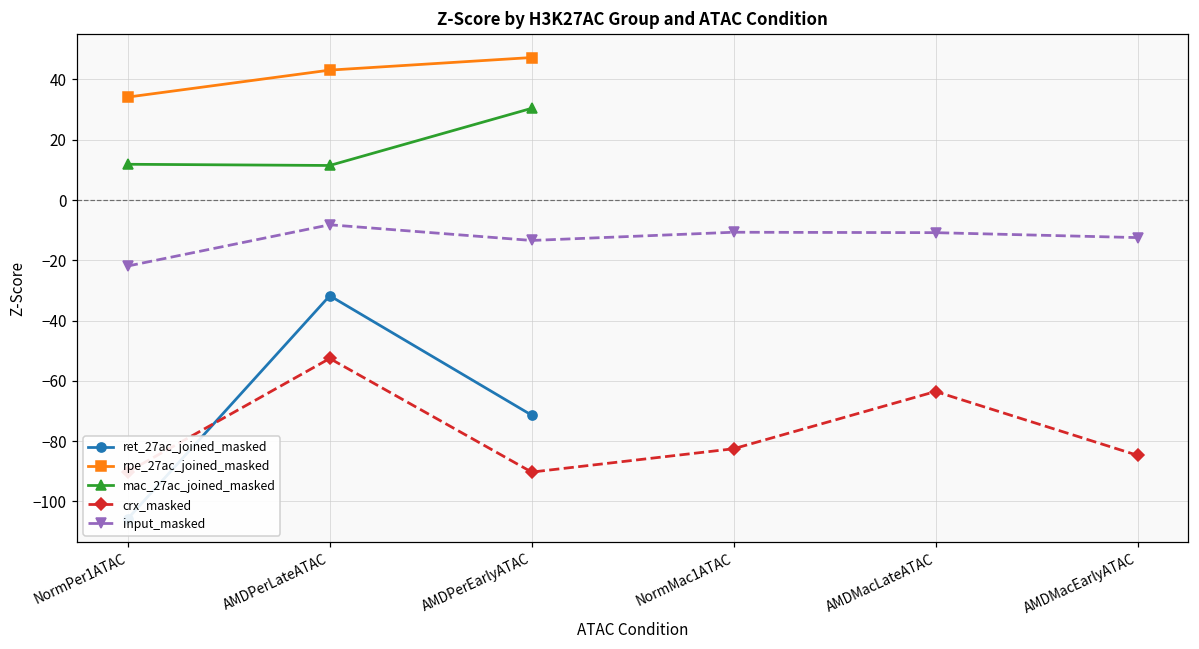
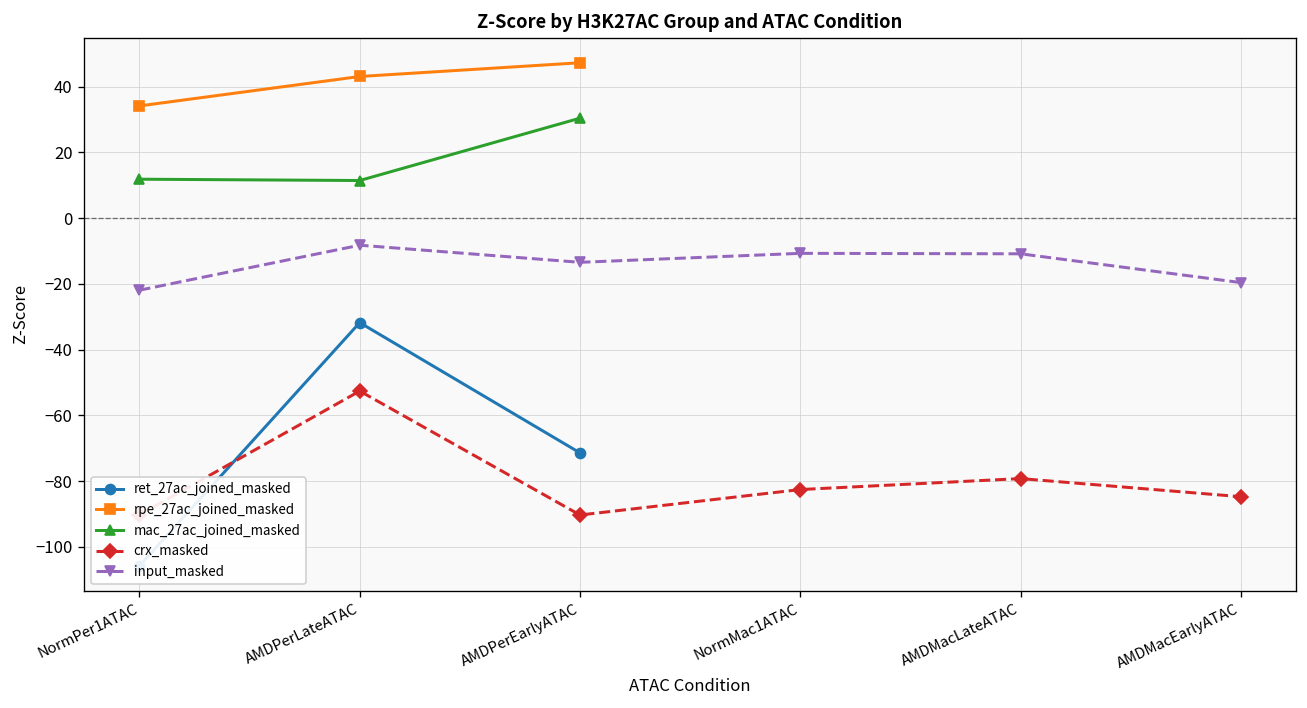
crx_masked, AMDMacLateATAC: -64 -> -79
input_masked, AMDMacEarlyATAC: -12 -> -20
